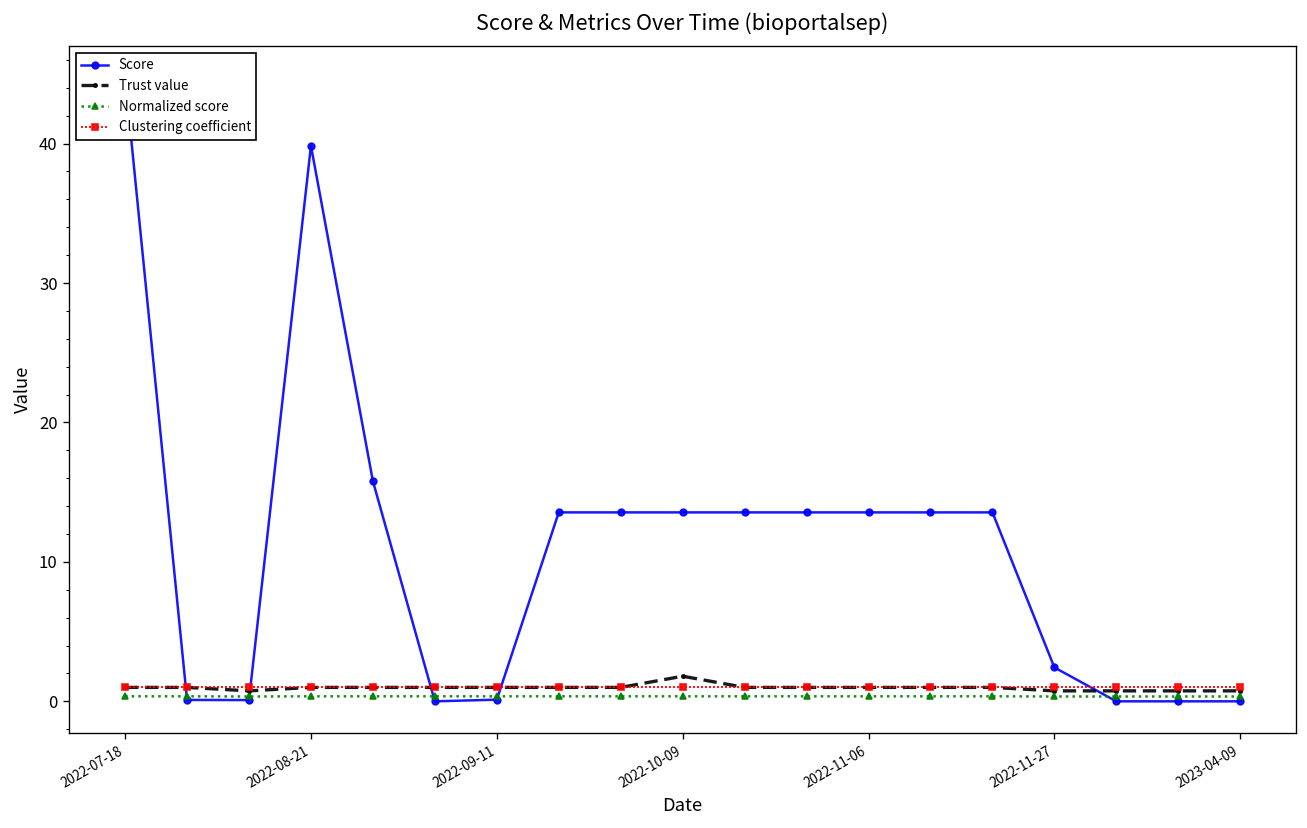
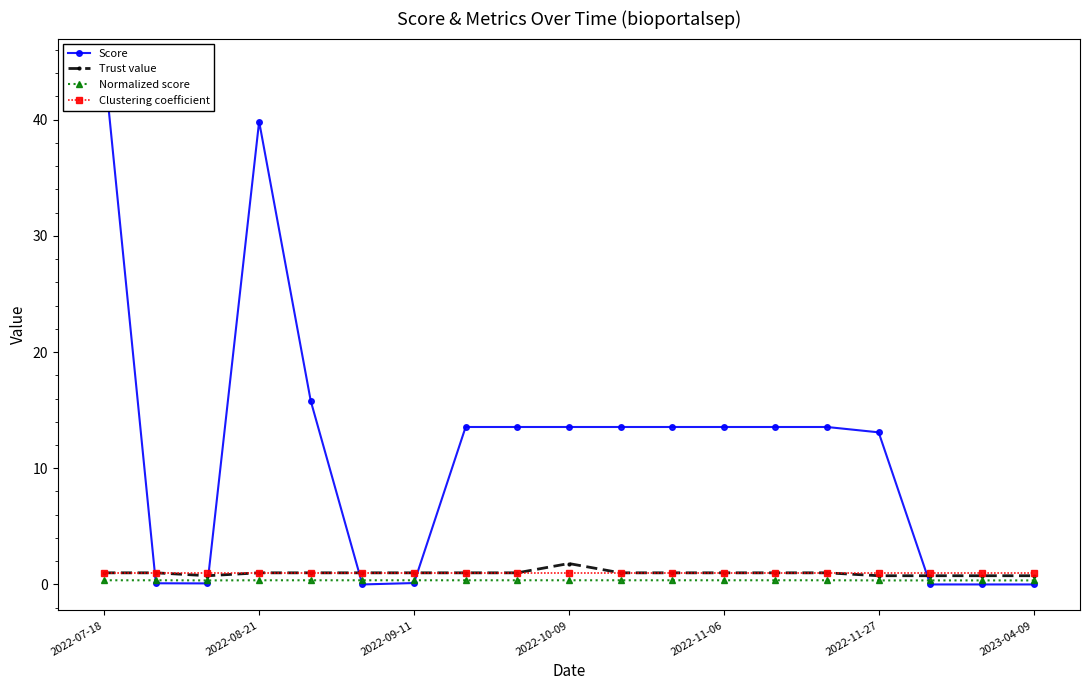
Score, 2022-11-27: 2.4 -> 13.1
